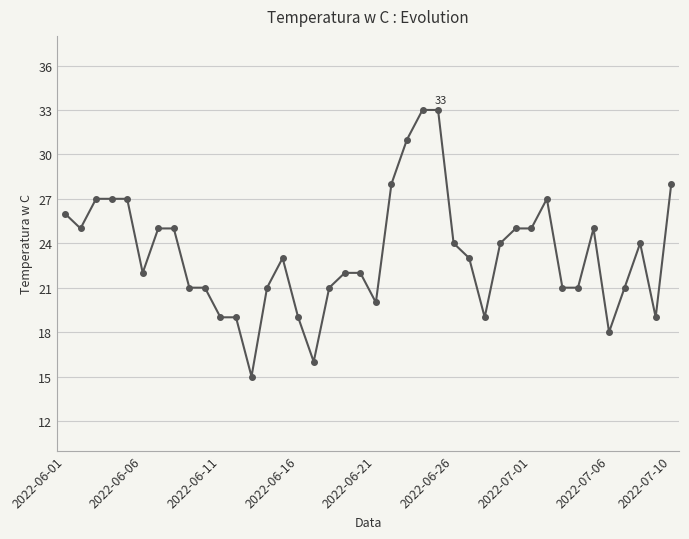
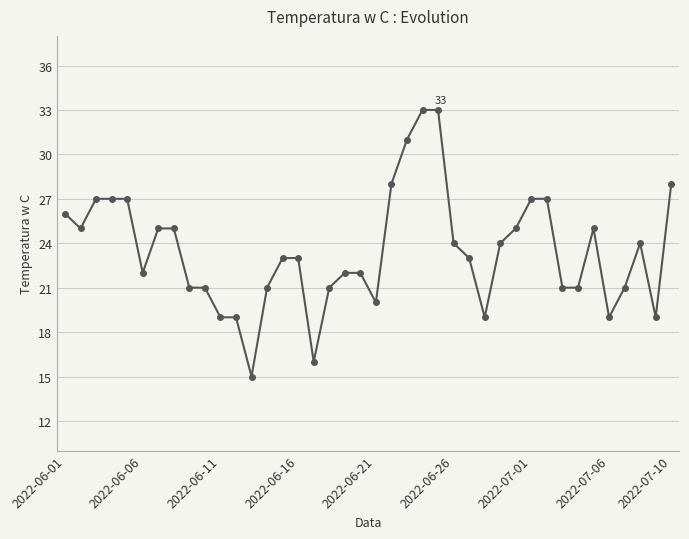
2022-06-16: 19 -> 23
2022-07-01: 25 -> 27
2022-07-06: 18 -> 19
